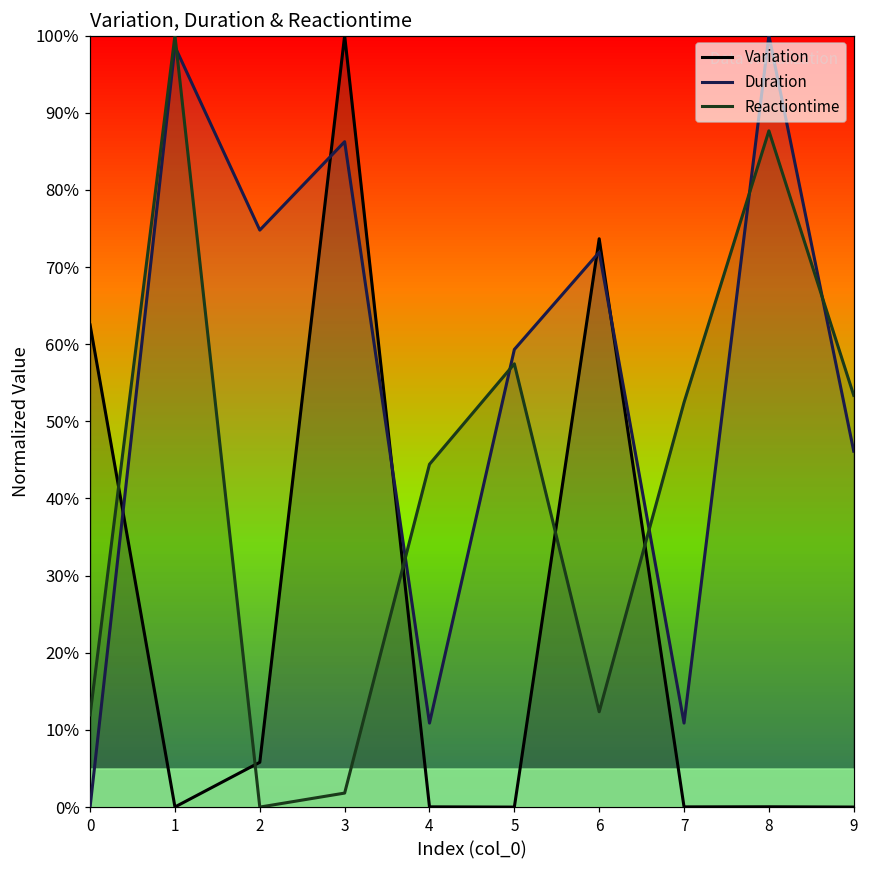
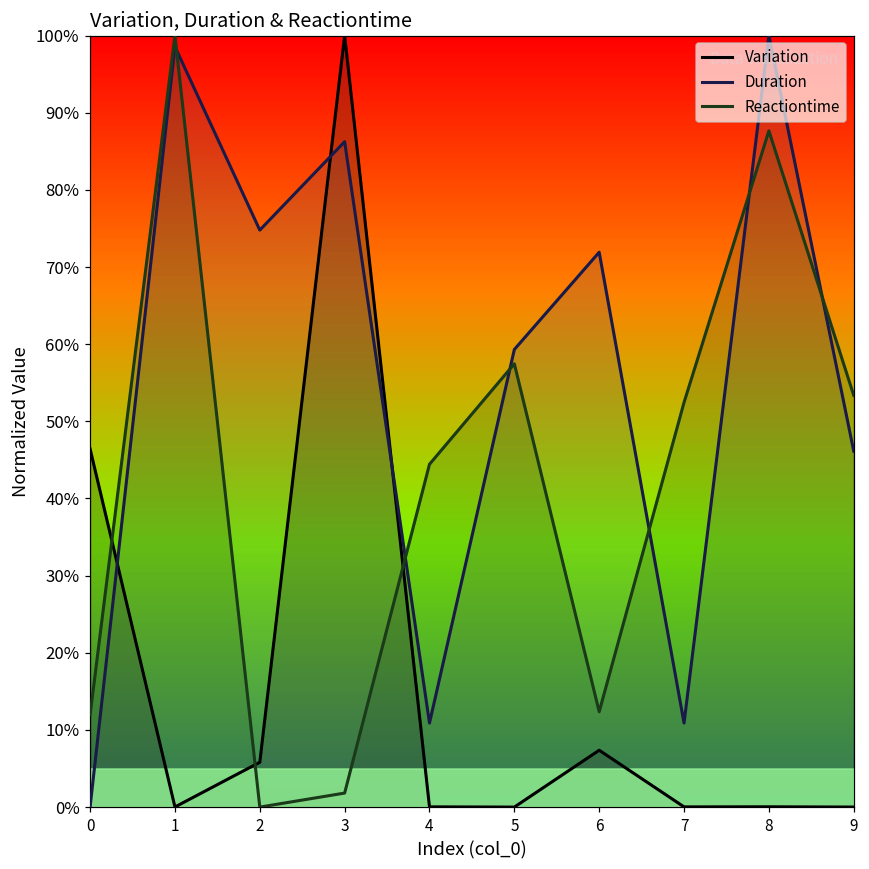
Variation, 0: 62% -> 46%
Variation, 6: 74% -> 7%
